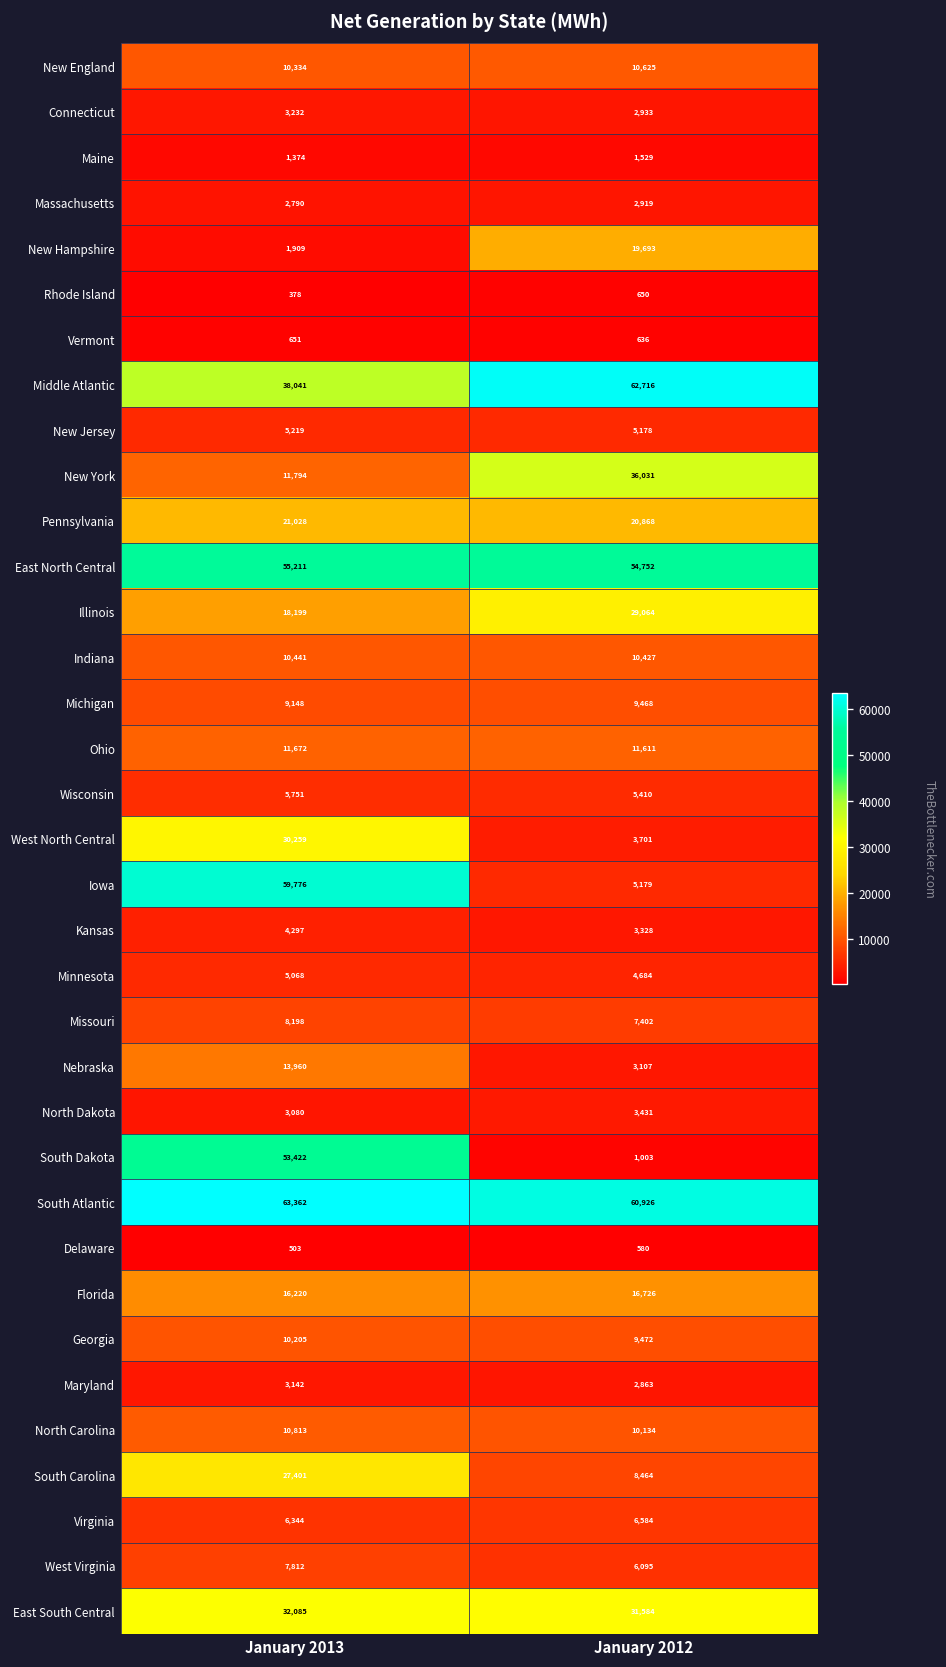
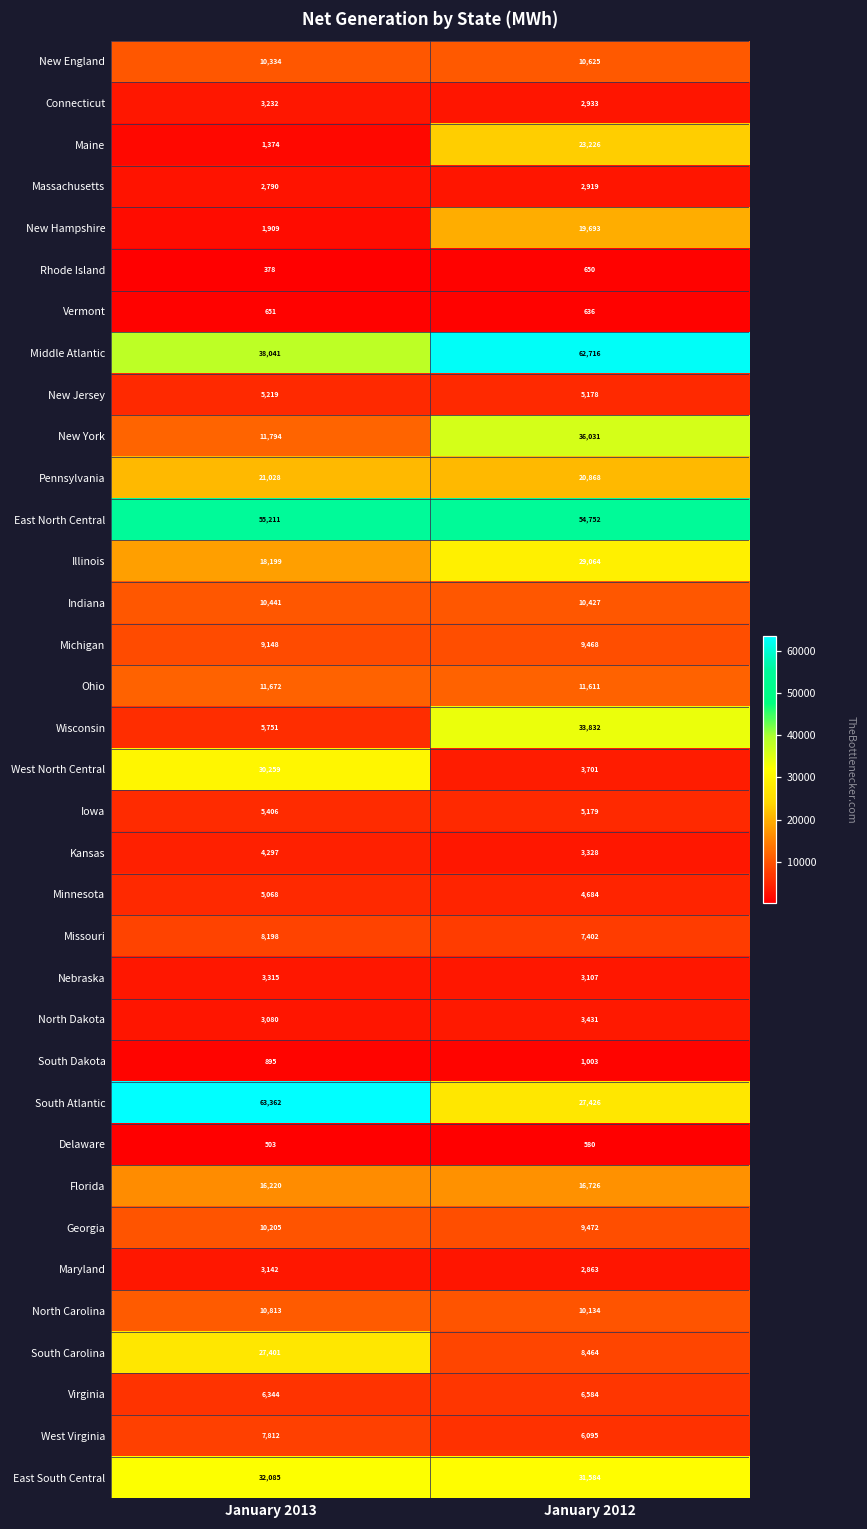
Maine, January 2012: 1,529 -> 23,226
Wisconsin, January 2012: 5,410 -> 33,832
Iowa, January 2013: 59,776 -> 5,406
Nebraska, January 2013: 13,960 -> 3,315
South Dakota, January 2013: 53,422 -> 895
South Atlantic, January 2012: 60,926 -> 27,426
